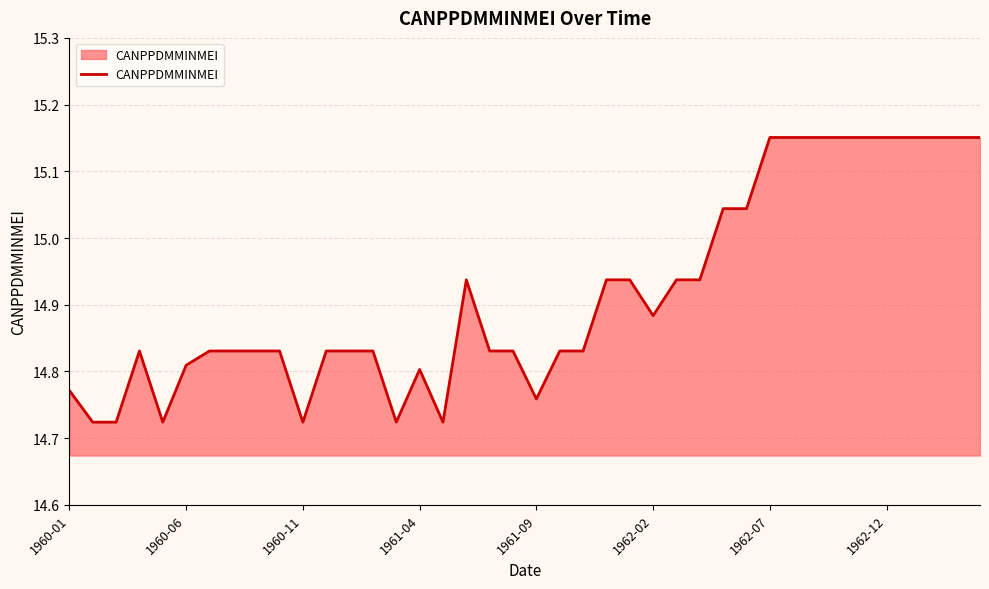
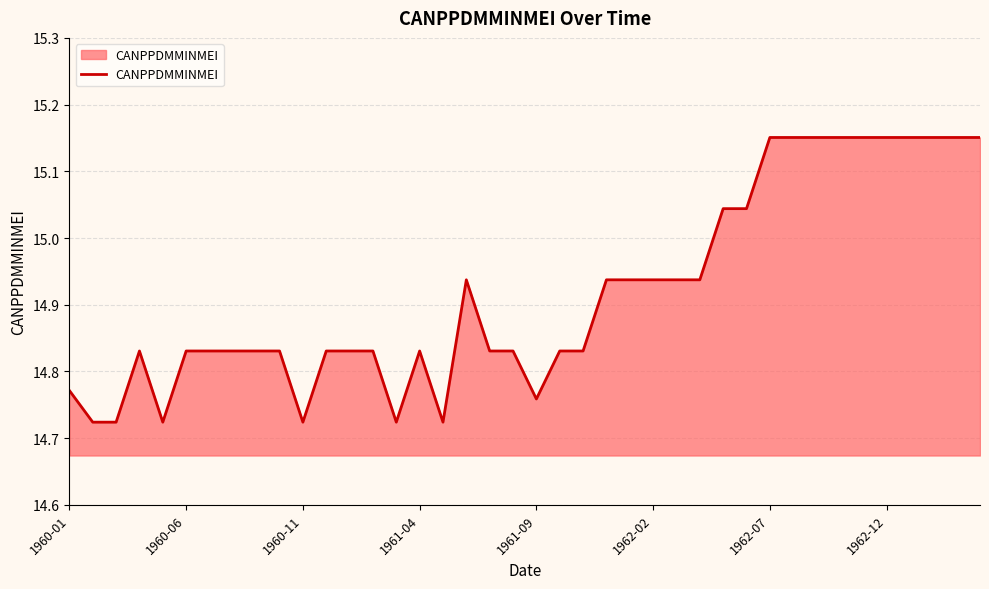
1960-06: 14.81 -> 14.83
1961-04: 14.80 -> 14.83
1962-02: 14.88 -> 14.94
